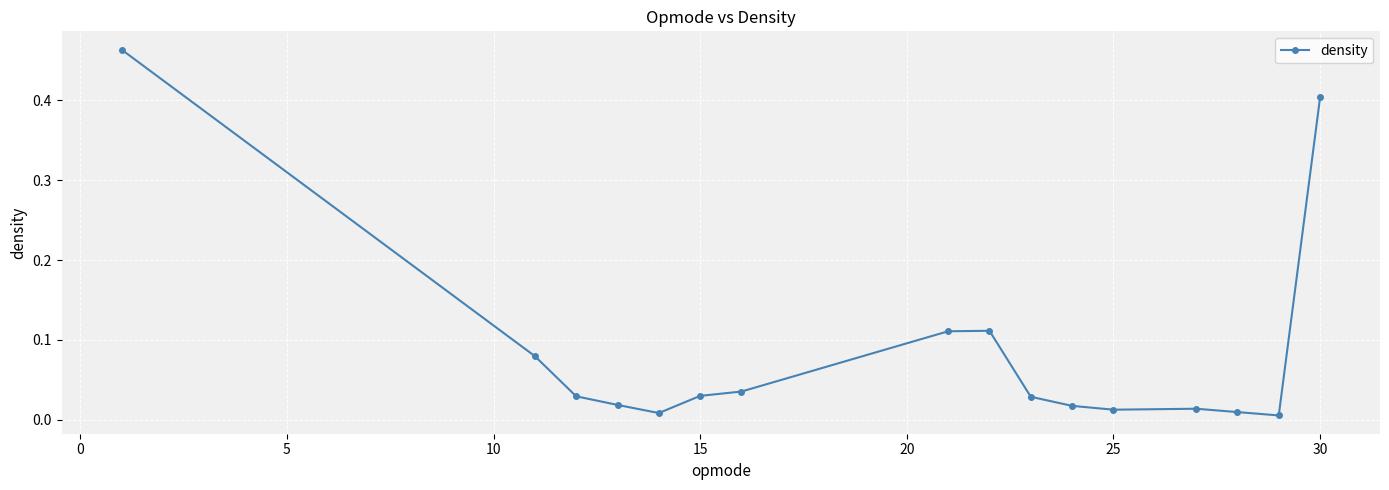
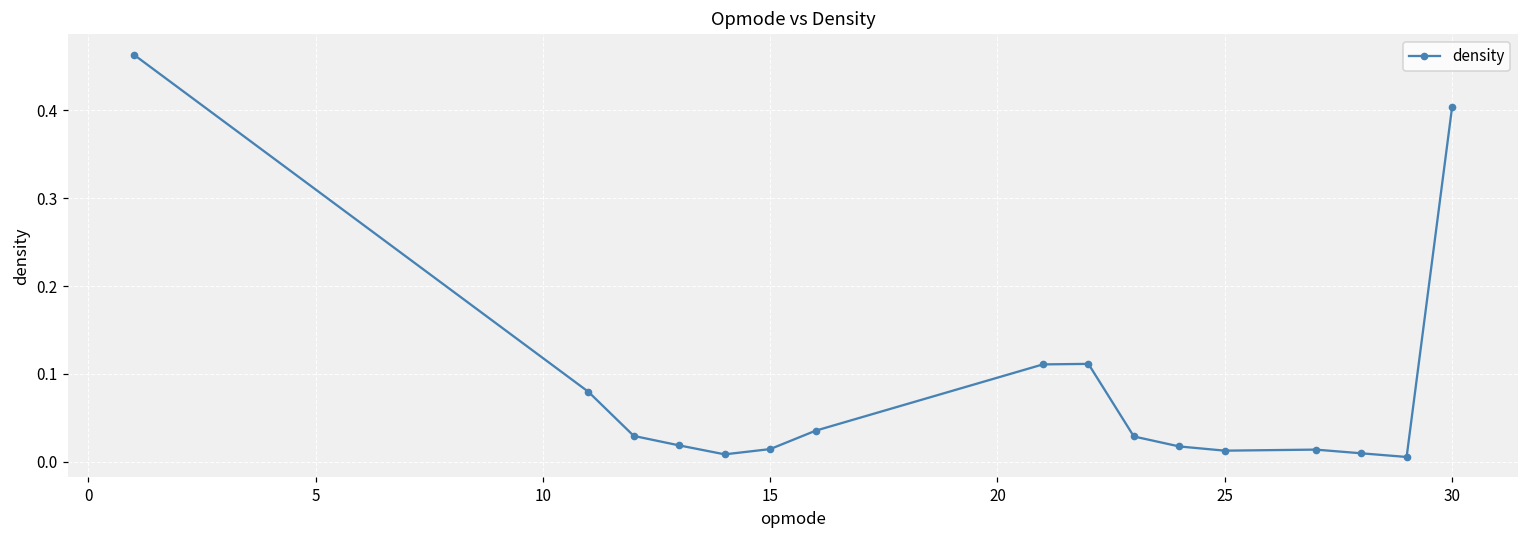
15: 0.03 -> 0.01
